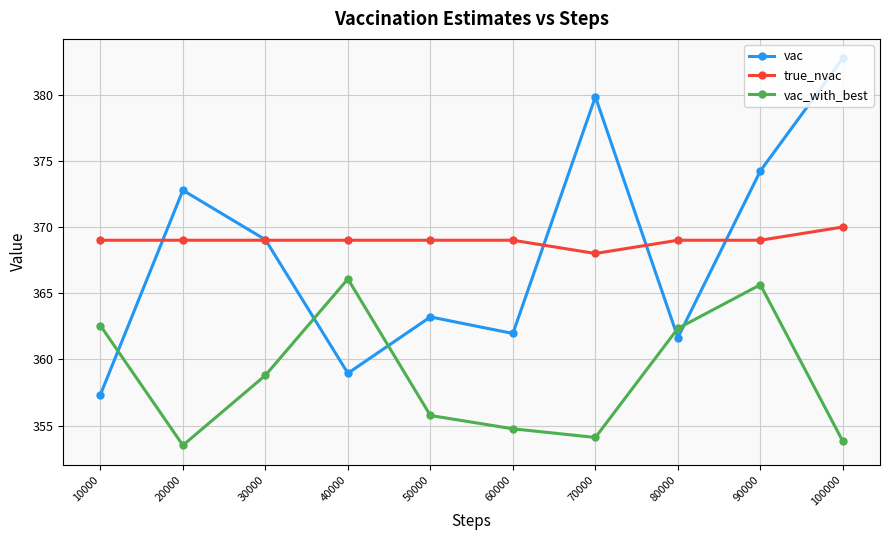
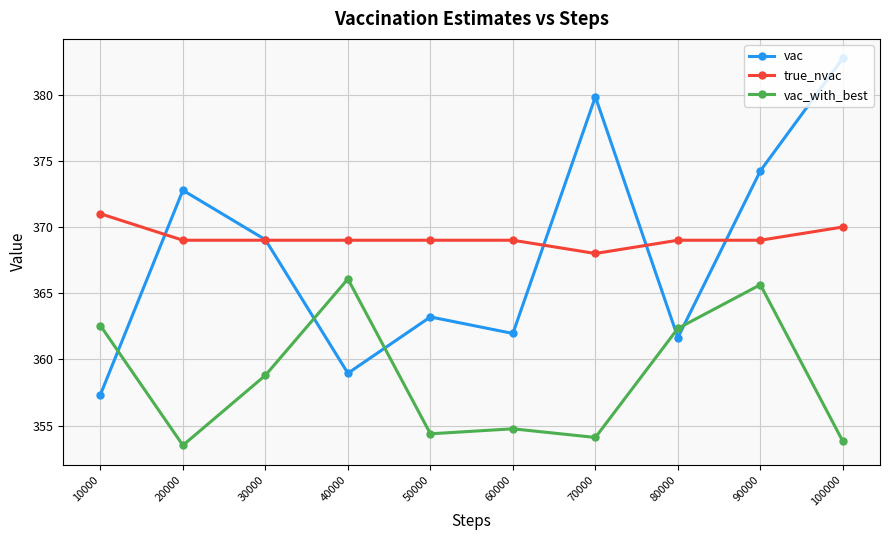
true_nvac, 10000: 369 -> 371
vac_with_best, 50000: 355.8 -> 354.4
